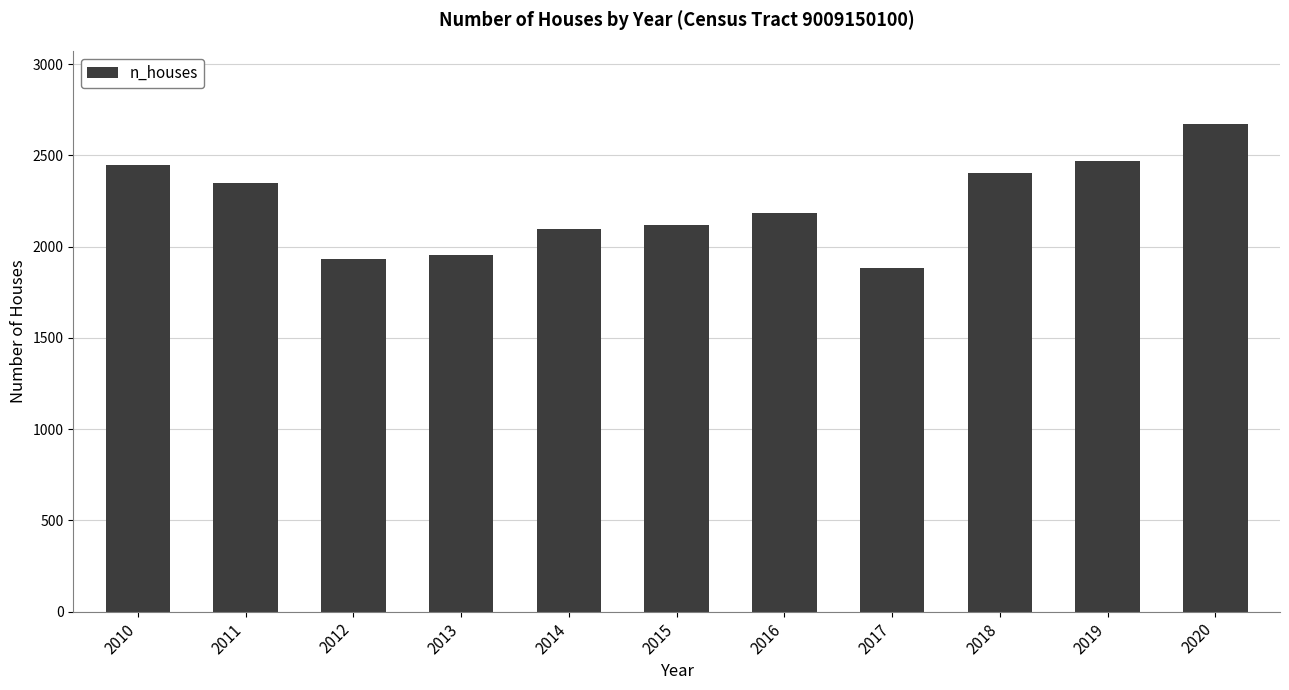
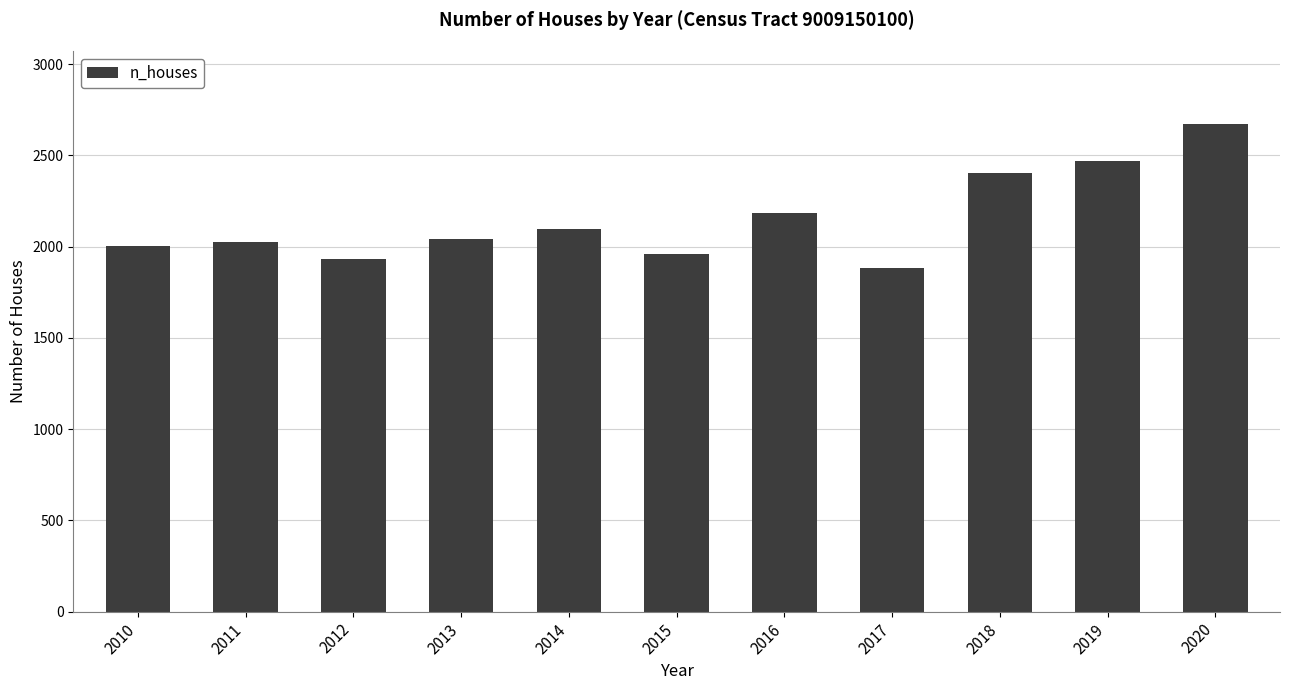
2010: 2450 -> 2010
2011: 2350 -> 2030
2013: 1950 -> 2040
2015: 2120 -> 1960
